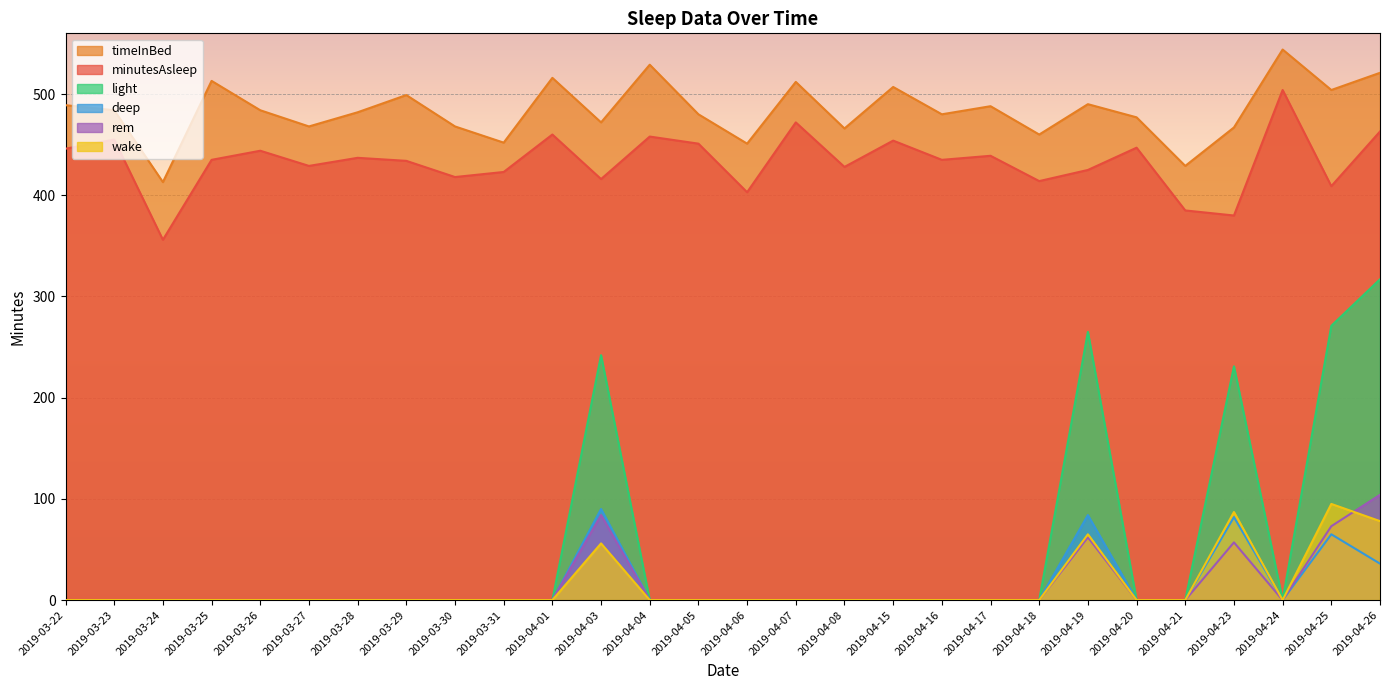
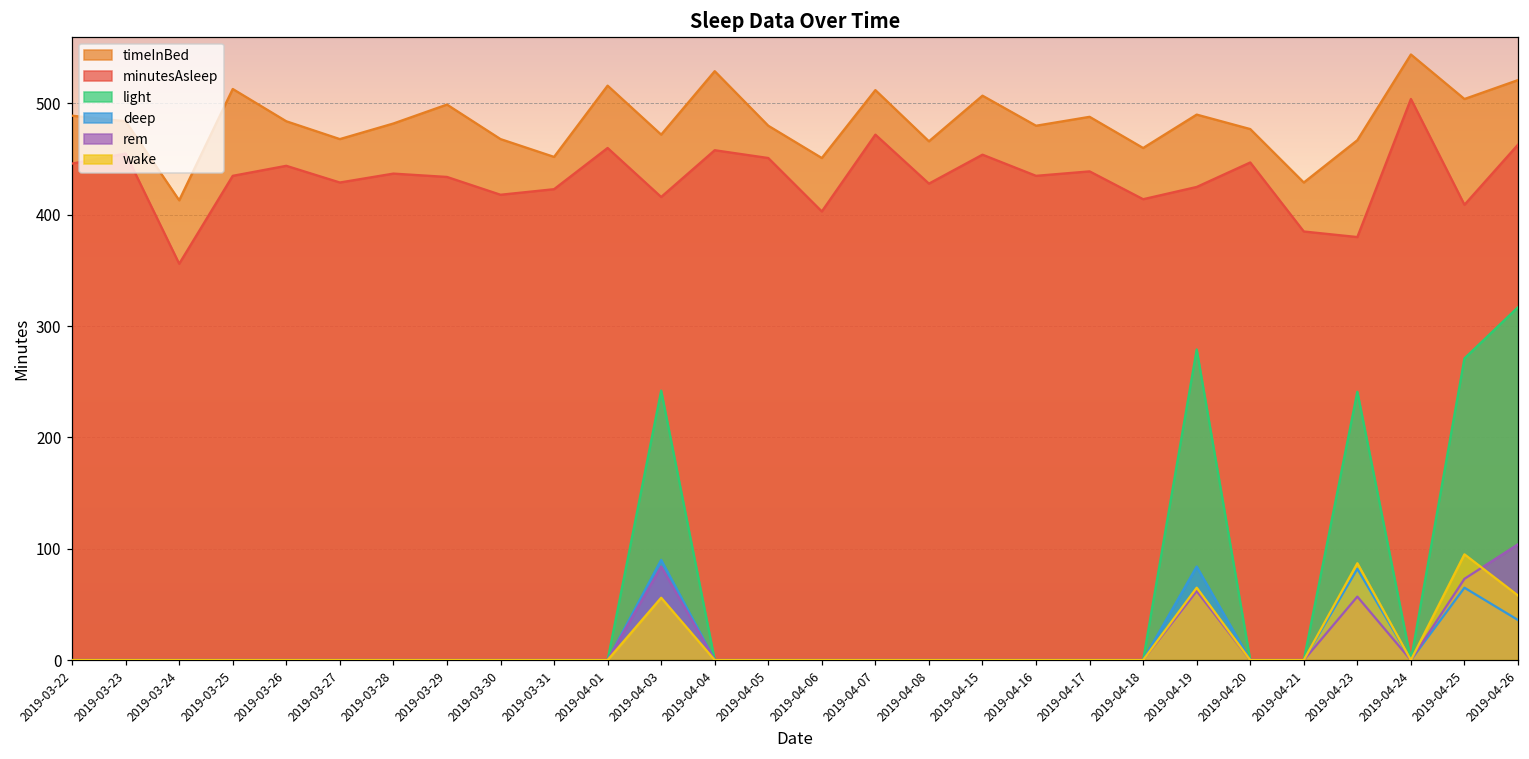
light, 2019-04-19: 265 -> 279
light, 2019-04-23: 231 -> 241
wake, 2019-04-26: 78 -> 58
